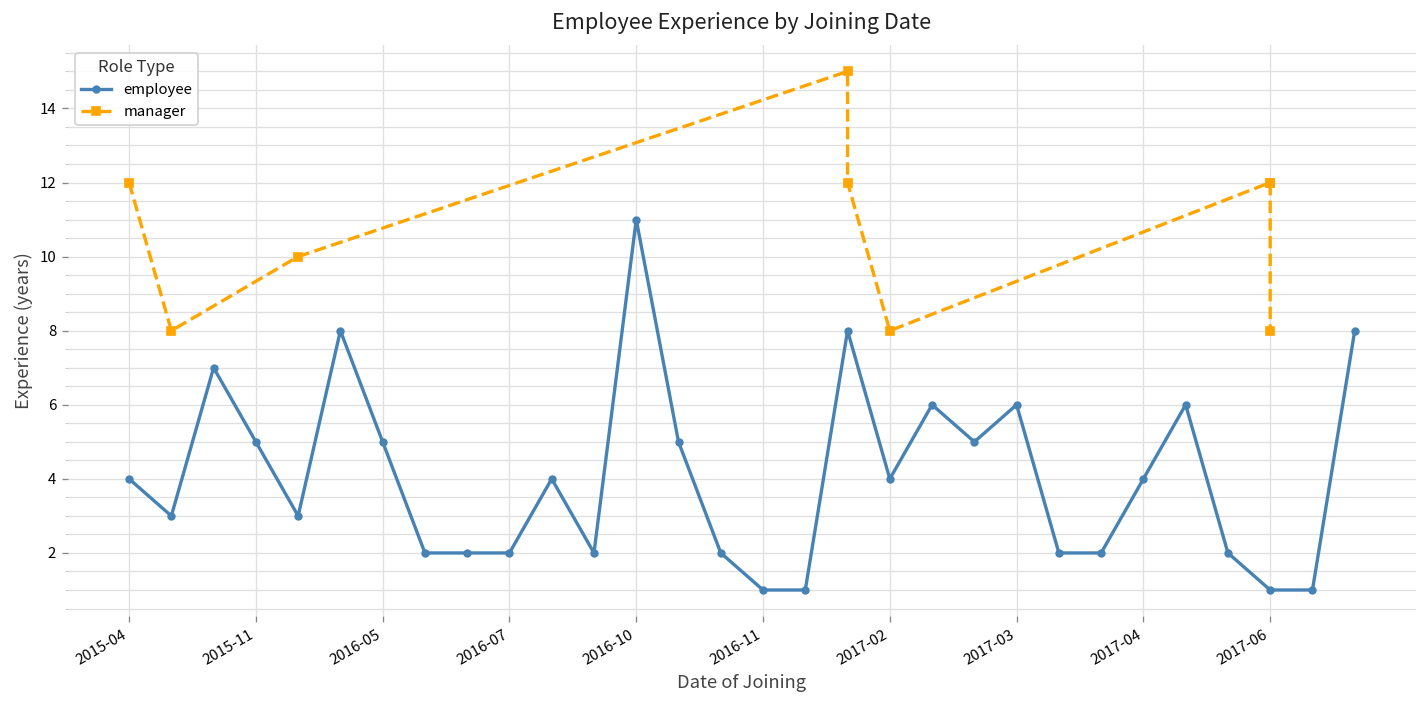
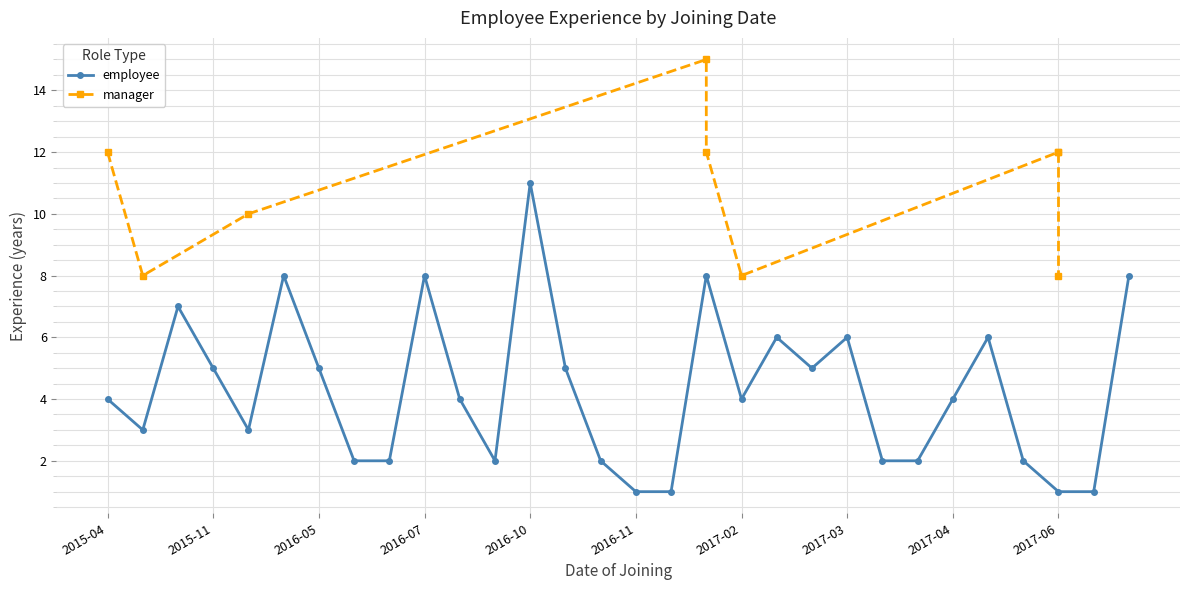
employee, 2016-07: 2 -> 8
